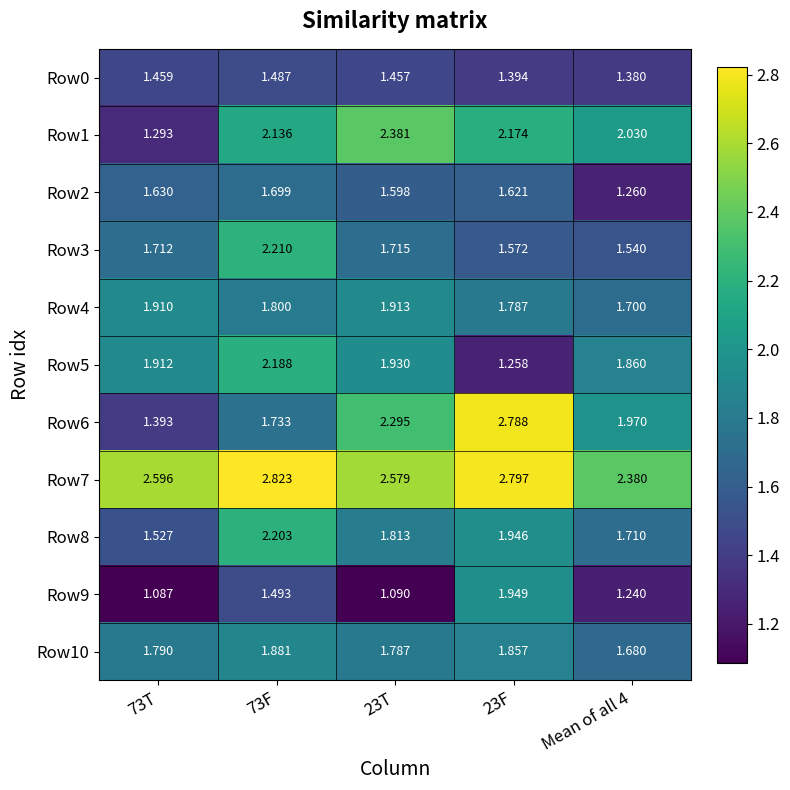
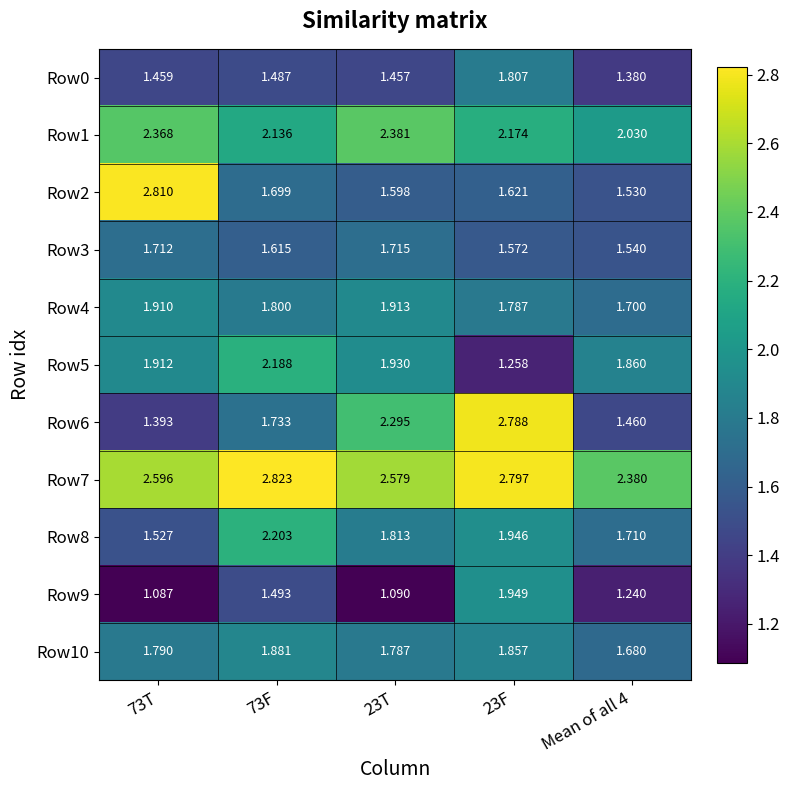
Row0, 23F: 1.394 -> 1.807
Row1, 73T: 1.293 -> 2.368
Row2, 73T: 1.630 -> 2.810
Row2, Mean of all 4: 1.260 -> 1.530
Row3, 73F: 2.210 -> 1.615
Row6, Mean of all 4: 1.970 -> 1.460
